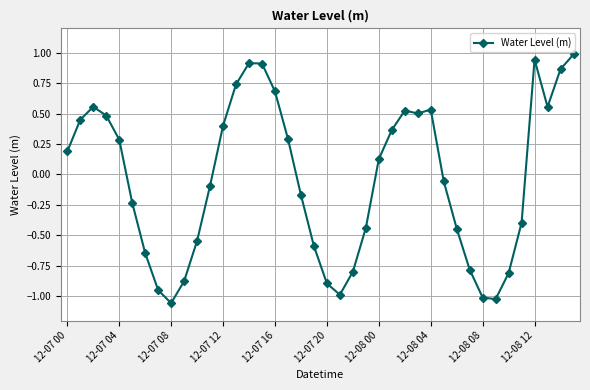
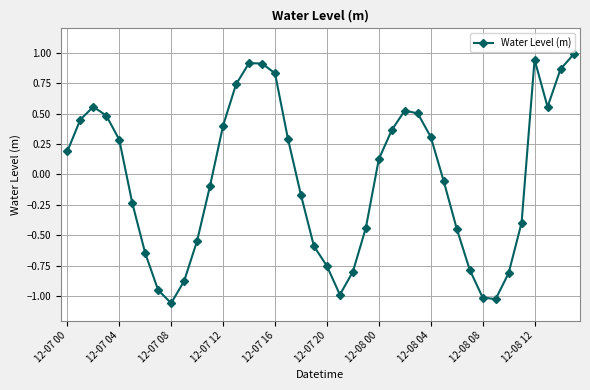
12-07 16: 0.68 -> 0.83
12-07 20: -0.90 -> -0.75
12-08 04: 0.53 -> 0.31
